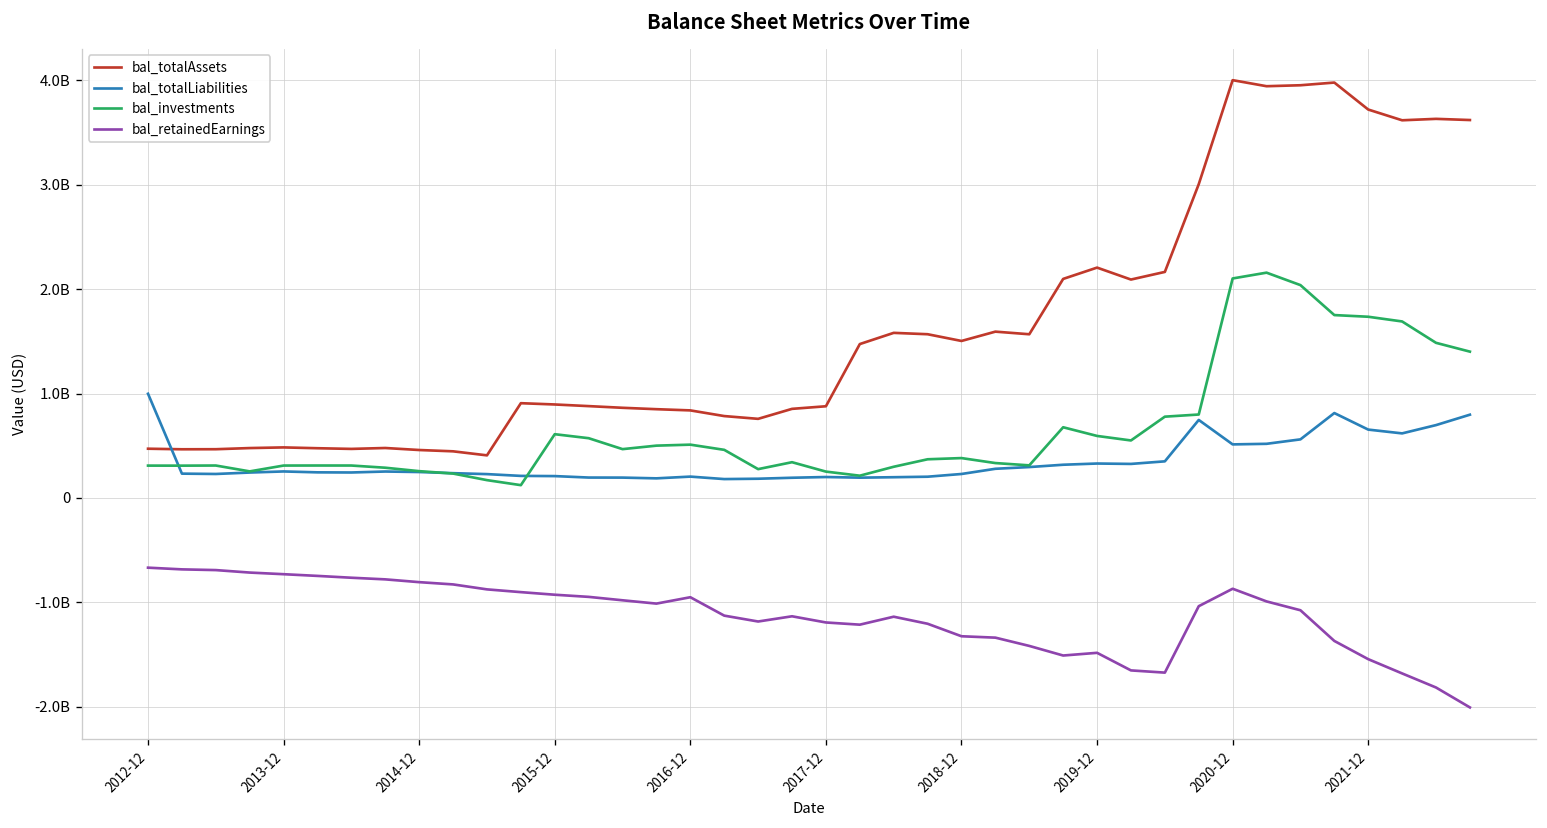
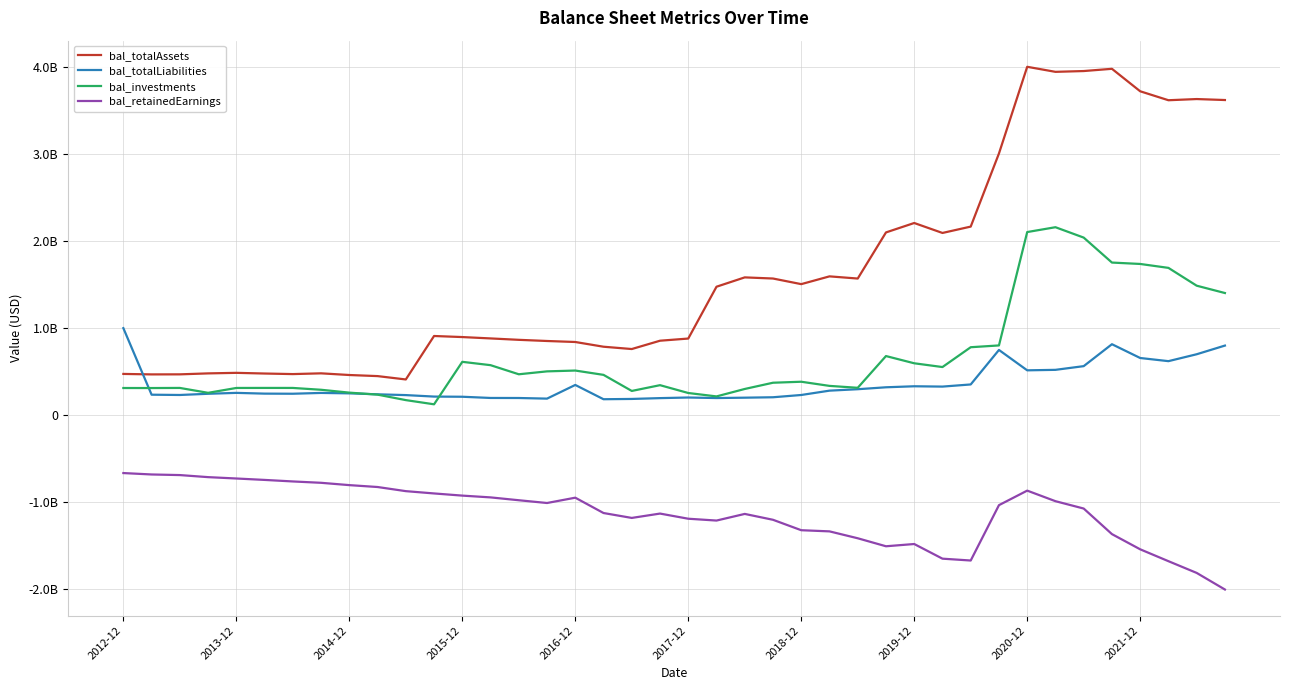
bal_totalLiabilities, 2016-12: 200000000 -> 300000000
